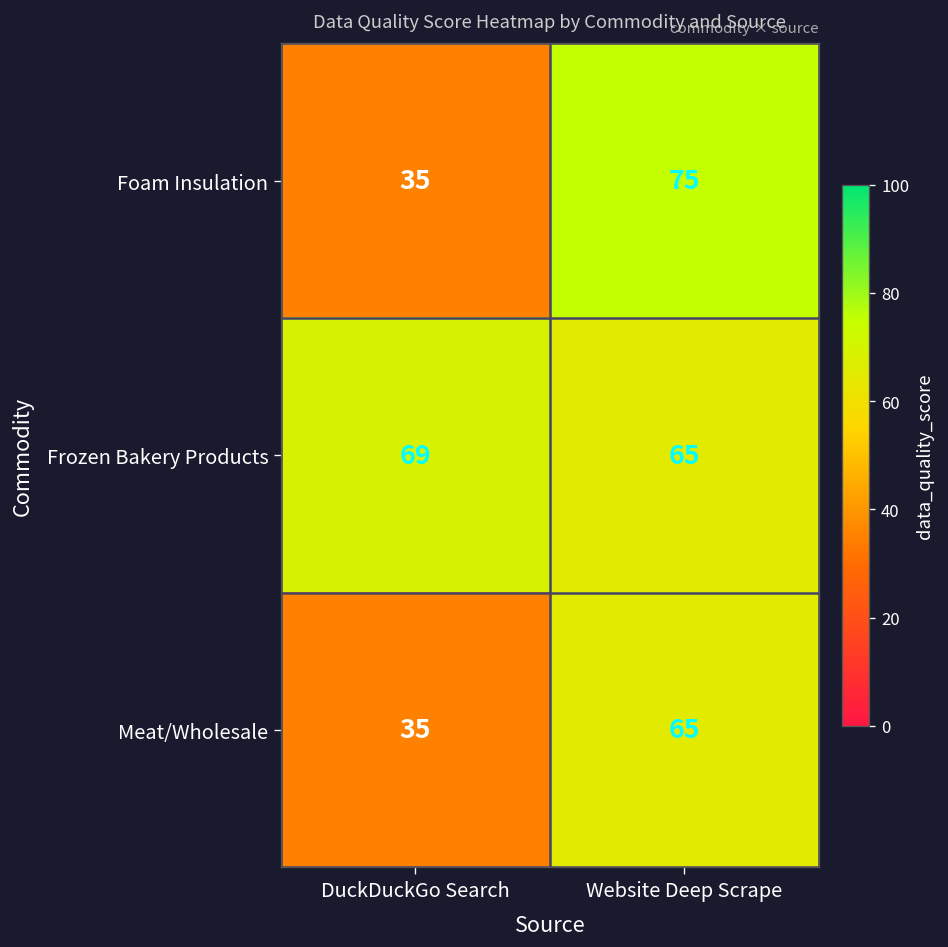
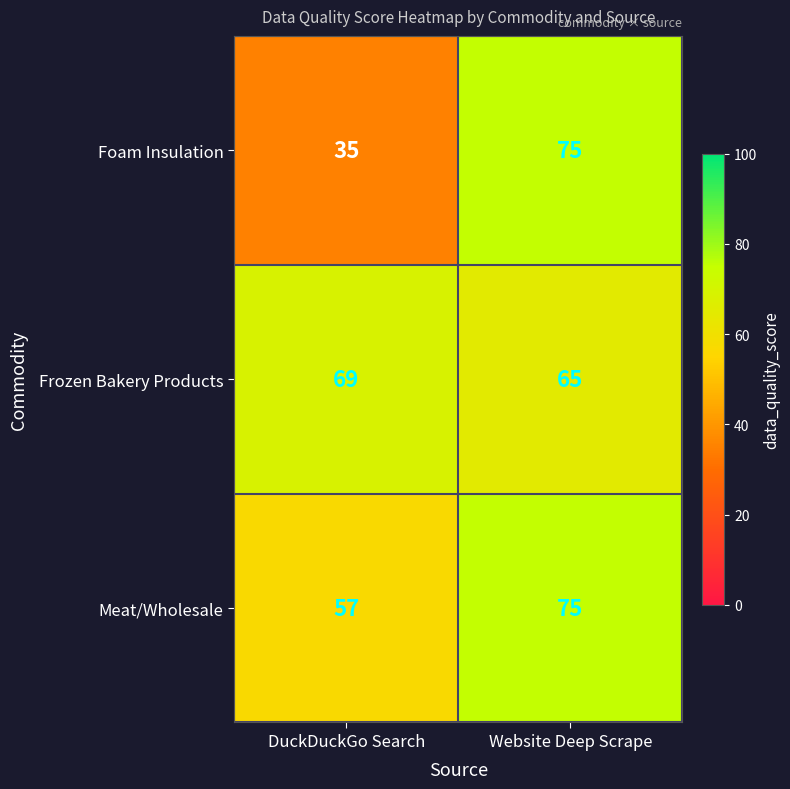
Meat/Wholesale, DuckDuckGo Search: 35 -> 57
Meat/Wholesale, Website Deep Scrape: 65 -> 75
